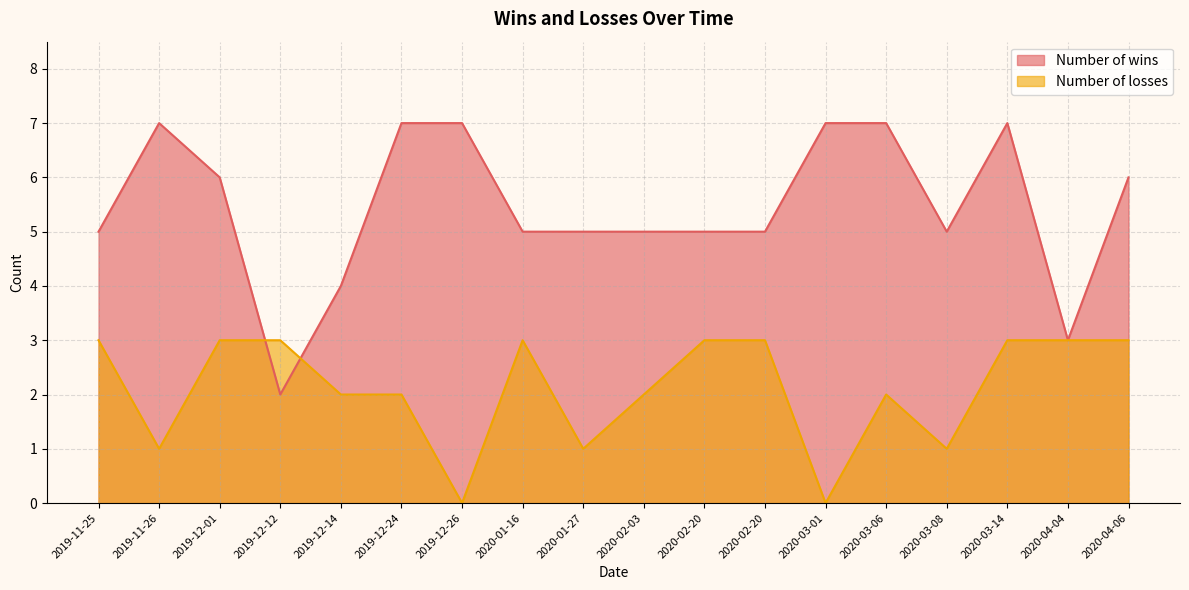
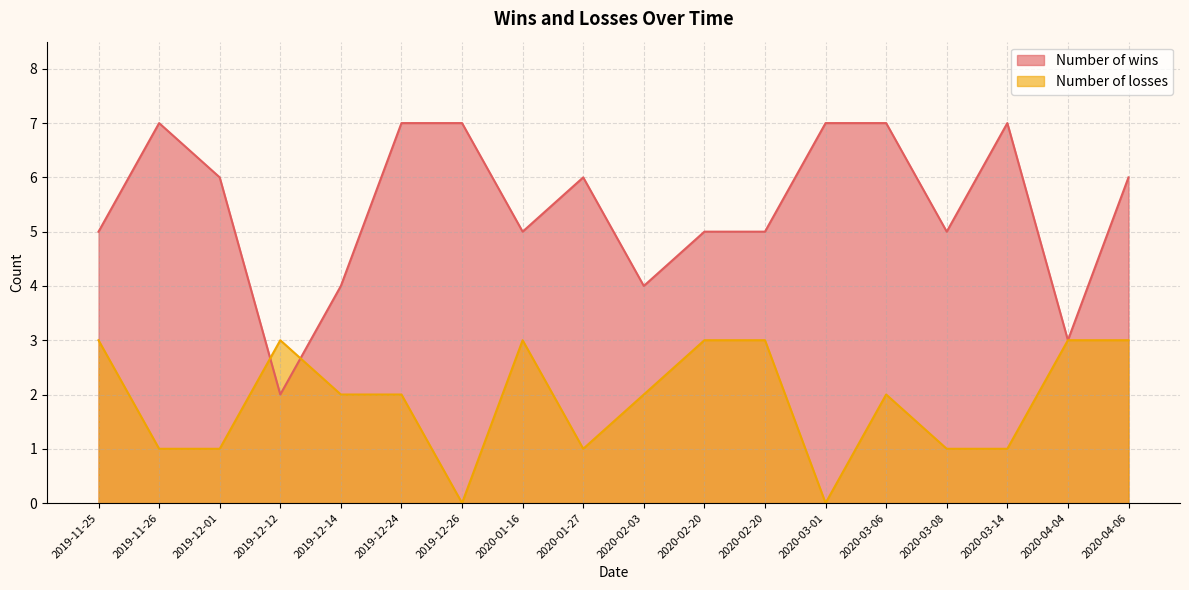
Number of losses, 2019-12-01: 3 -> 1
Number of wins, 2020-01-27: 5 -> 6
Number of wins, 2020-02-03: 5 -> 4
Number of losses, 2020-03-14: 3 -> 1
